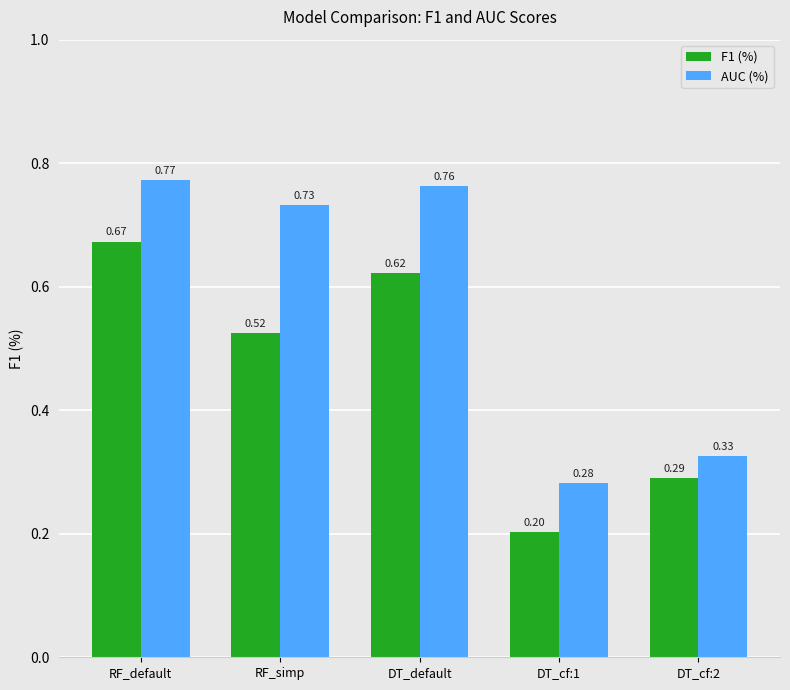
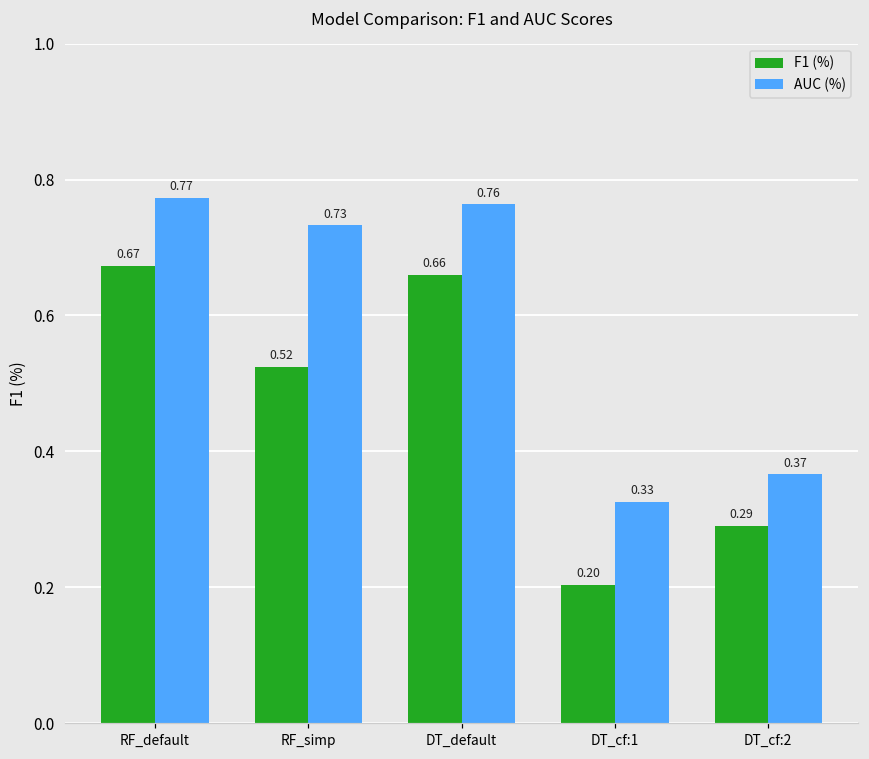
F1 (%), DT_default: 0.62 -> 0.66
AUC (%), DT_cf:1: 0.28 -> 0.33
AUC (%), DT_cf:2: 0.33 -> 0.37
